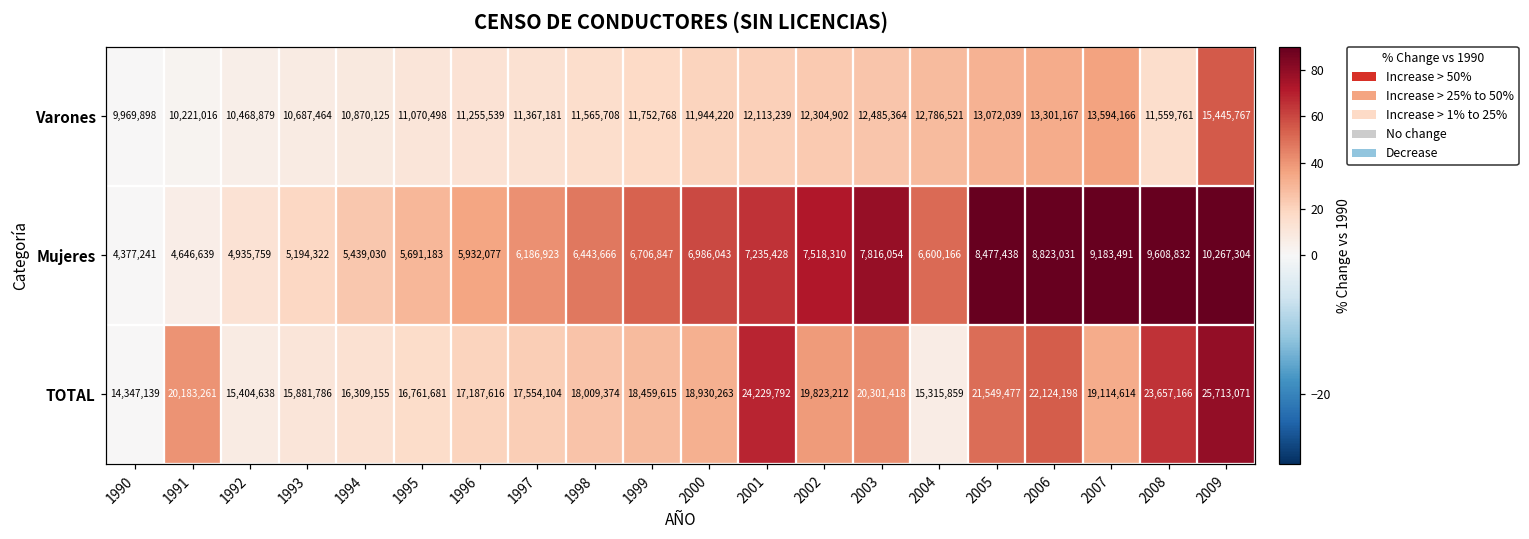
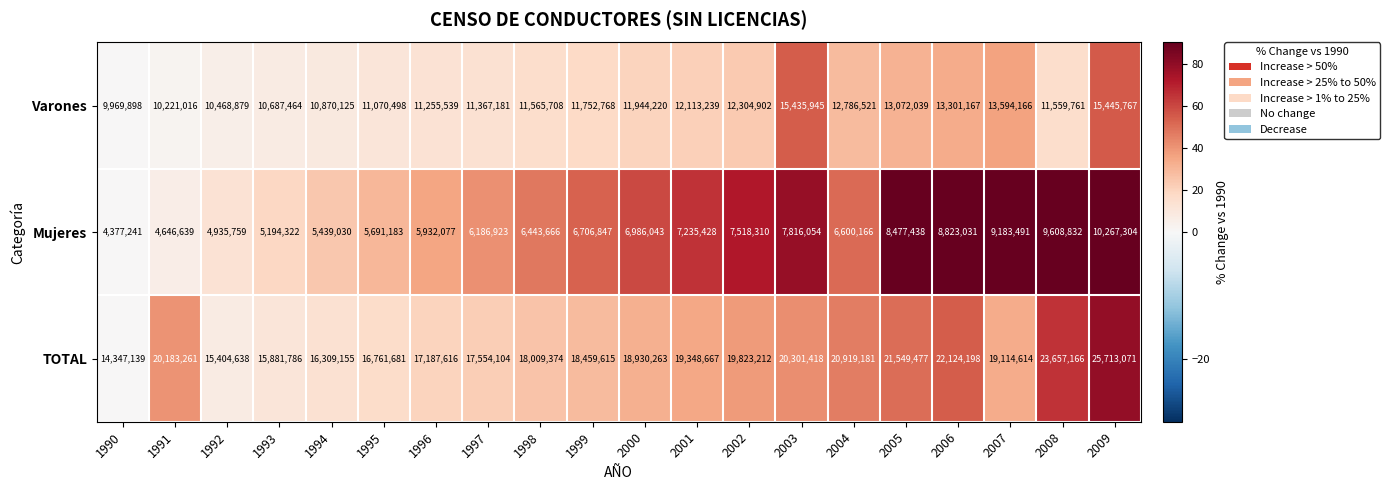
Varones, 2003: 12,485,364 -> 15,435,945
TOTAL, 2001: 24,229,792 -> 19,348,667
TOTAL, 2004: 15,315,859 -> 20,919,181
